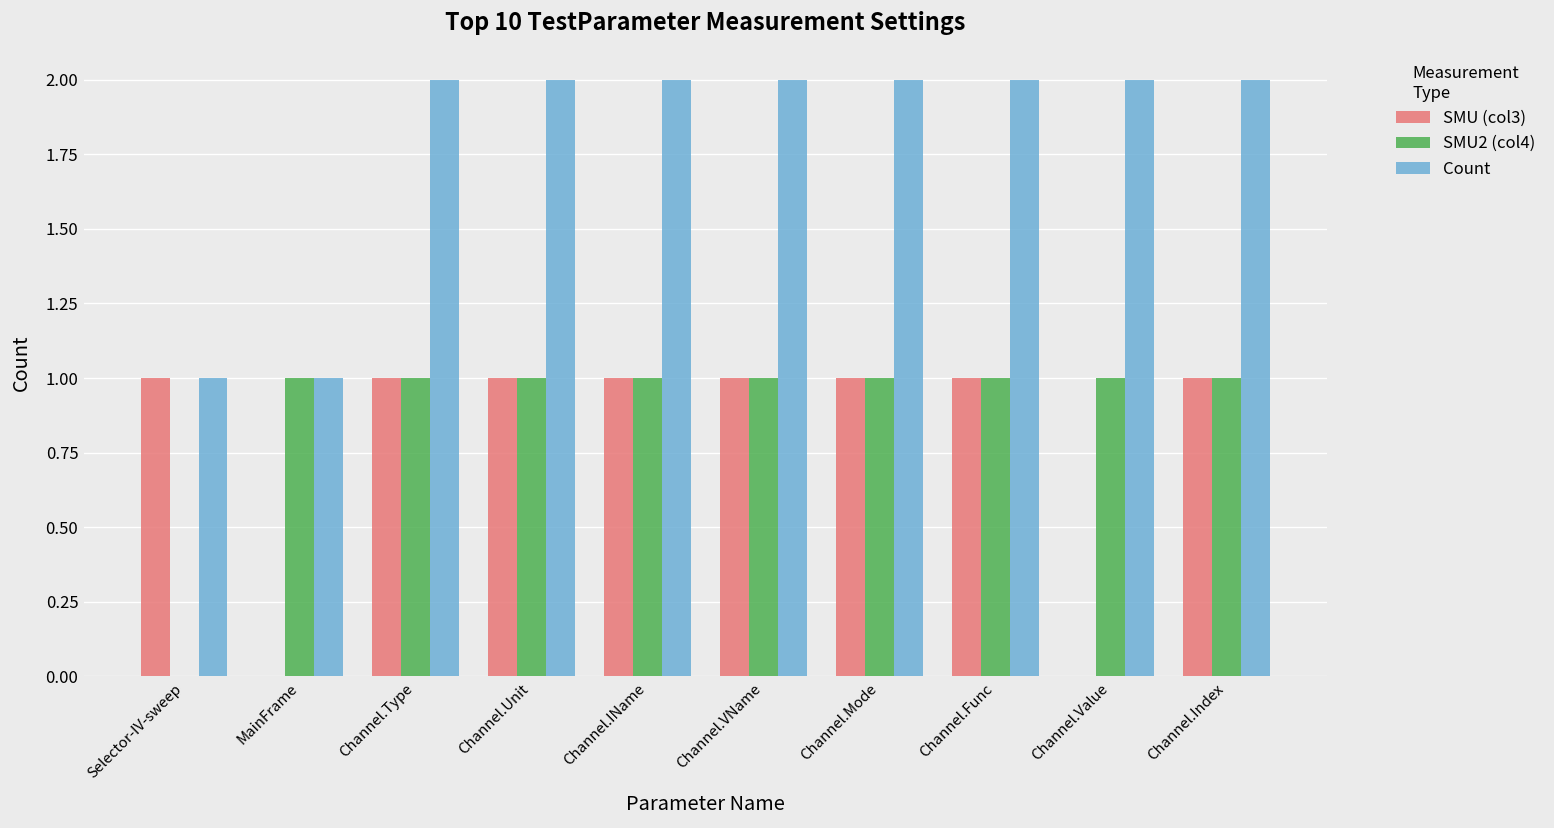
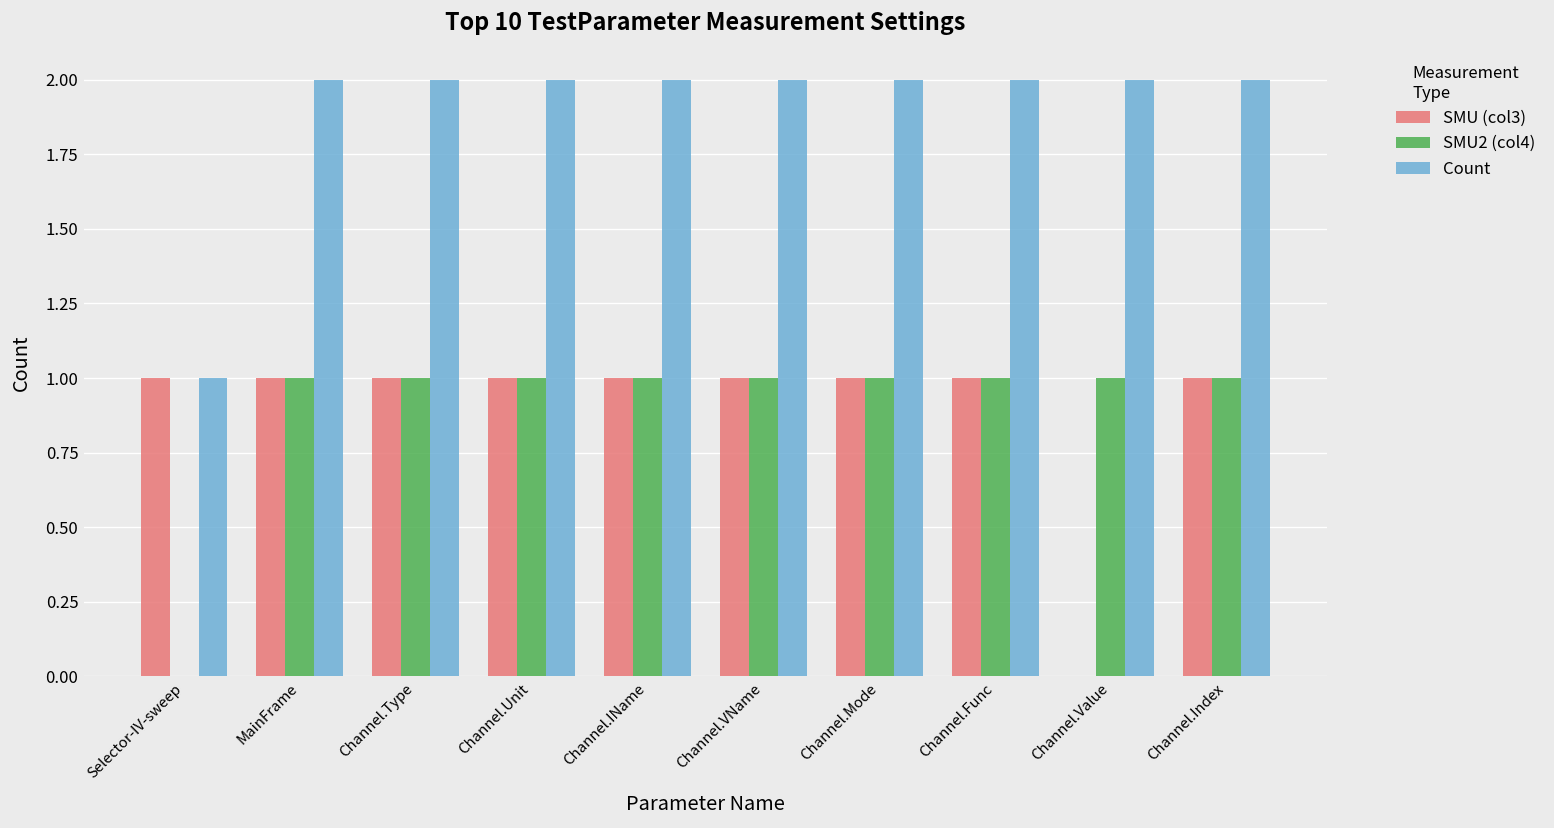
SMU (col3), MainFrame: 0 -> 1
Count, MainFrame: 1 -> 2
